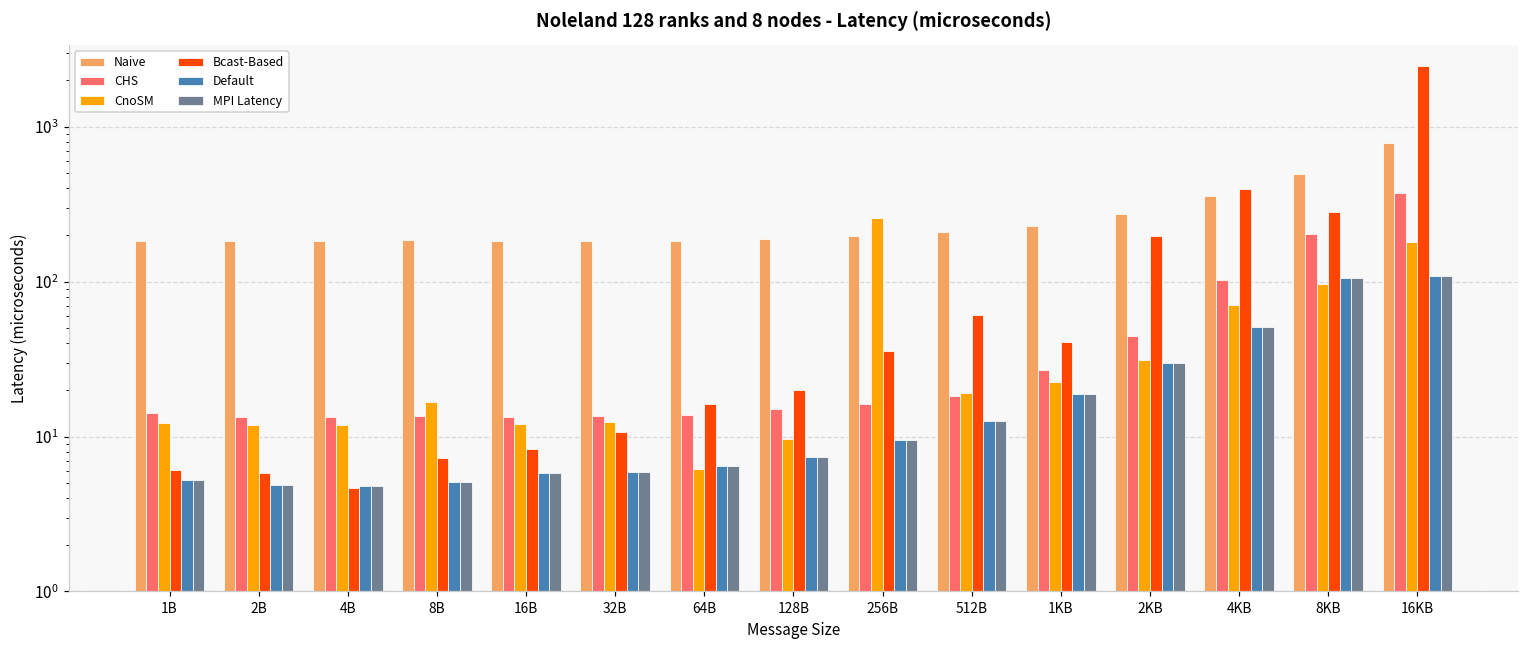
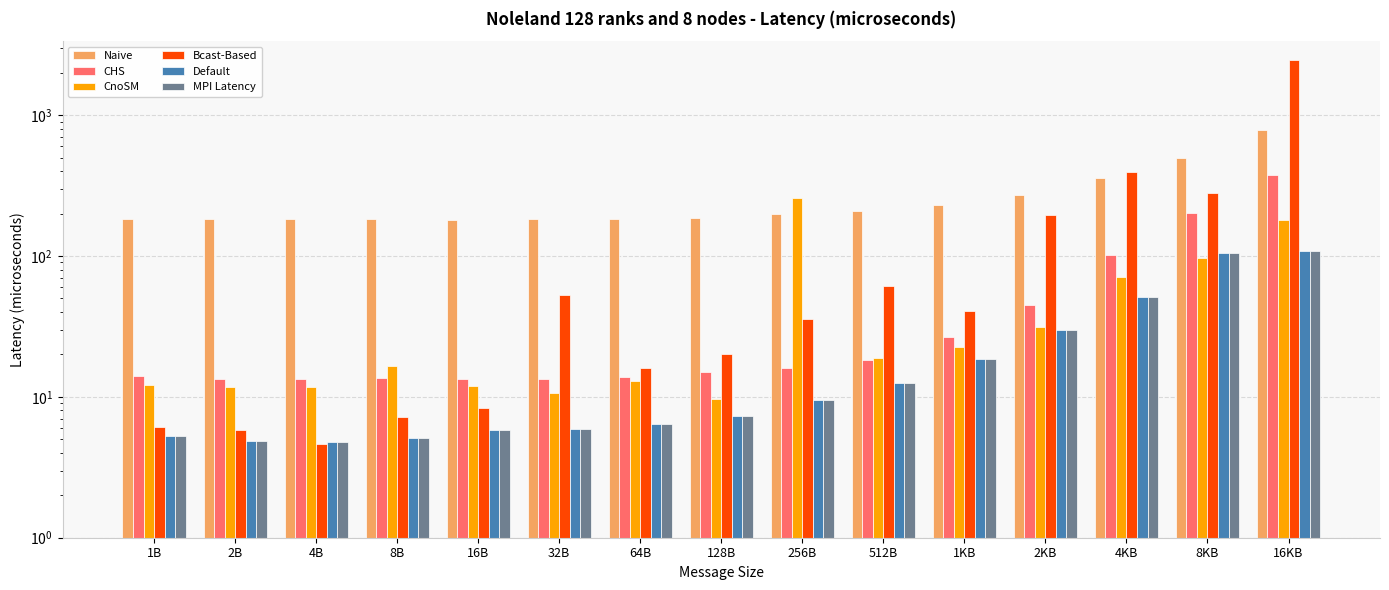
CnoSM, 32B: 12 -> 11
Bcast-Based, 32B: 11 -> 53
CnoSM, 64B: 6 -> 13
